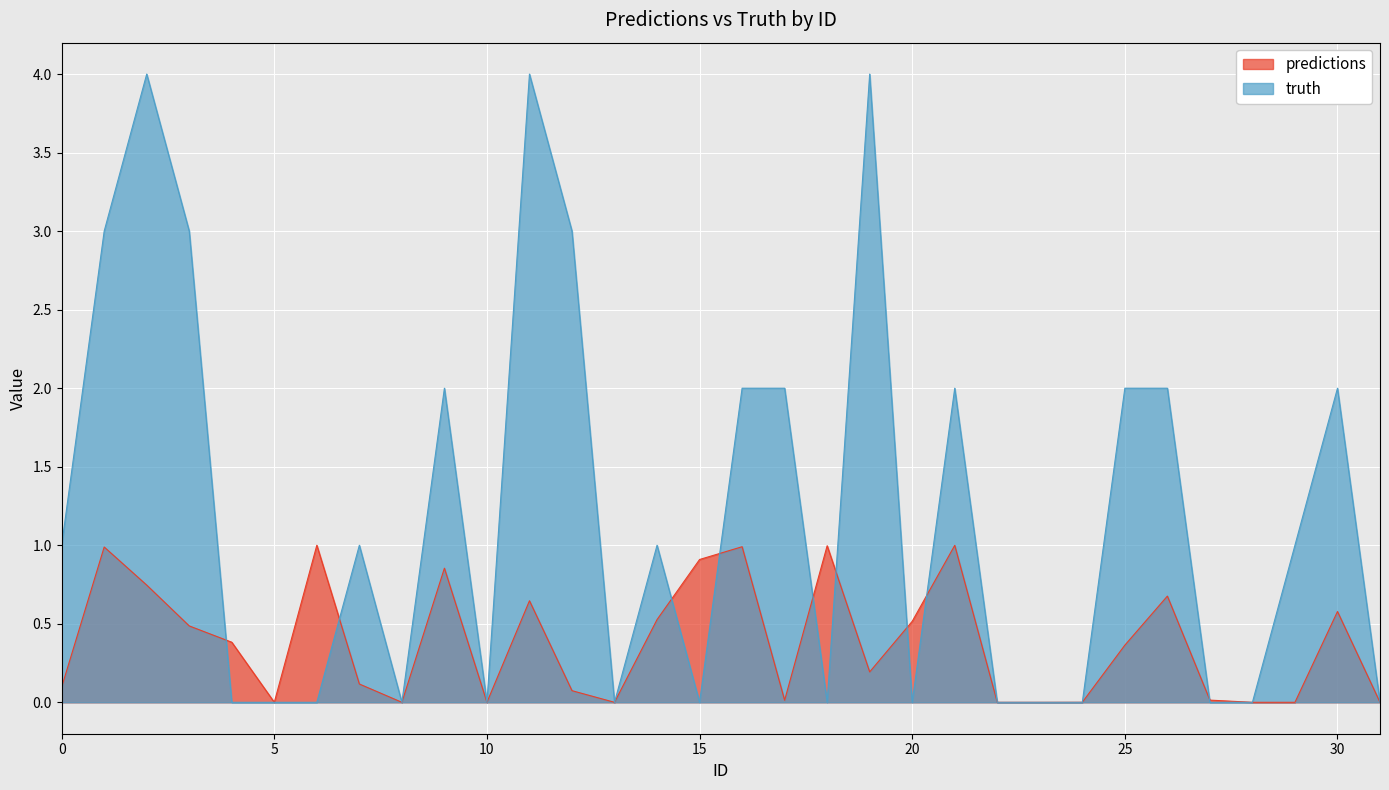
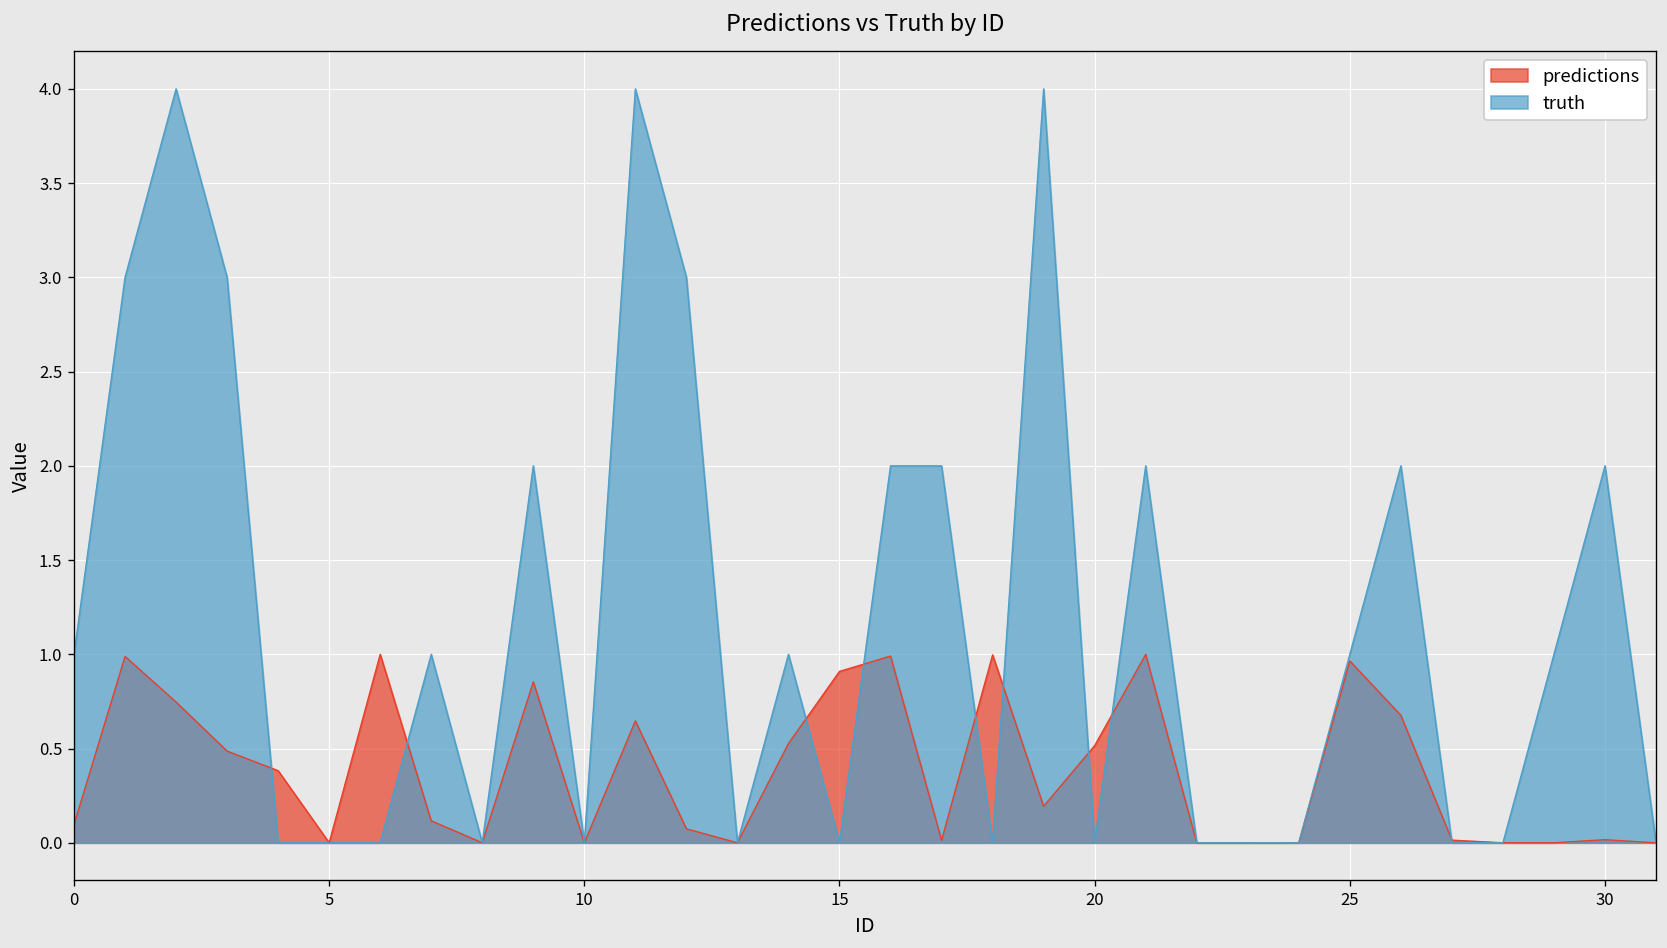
predictions, 25: 0.36 -> 0.96
truth, 25: 2 -> 1
predictions, 30: 0.58 -> 0.02
